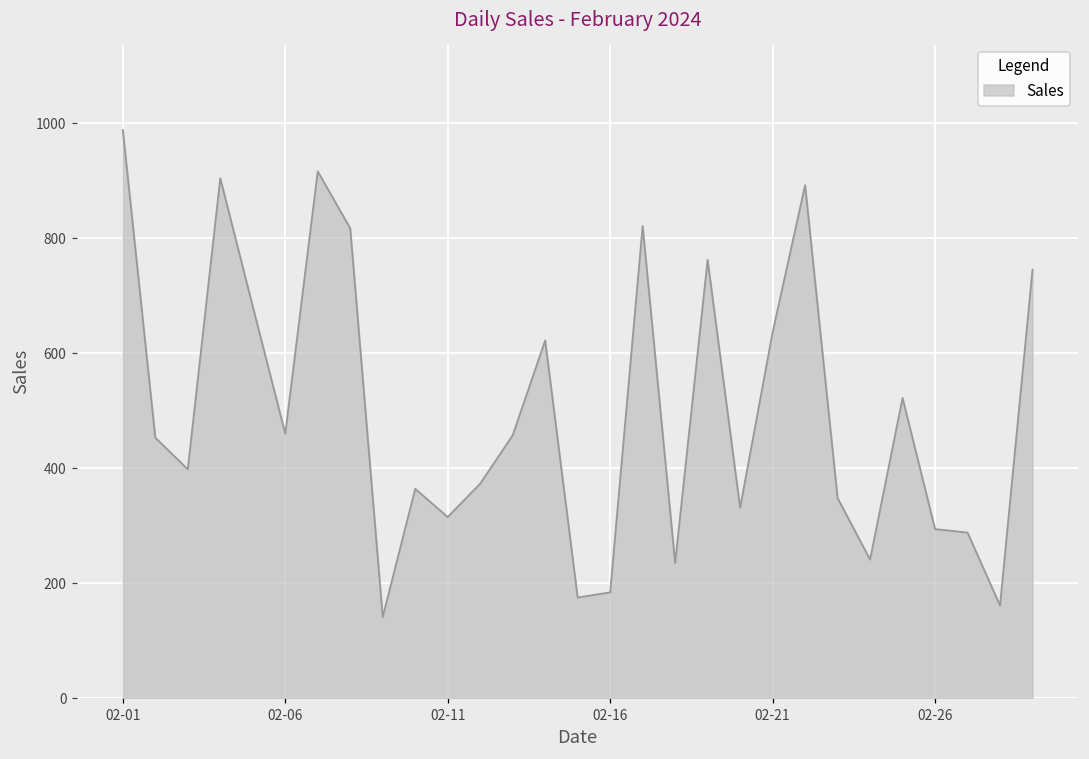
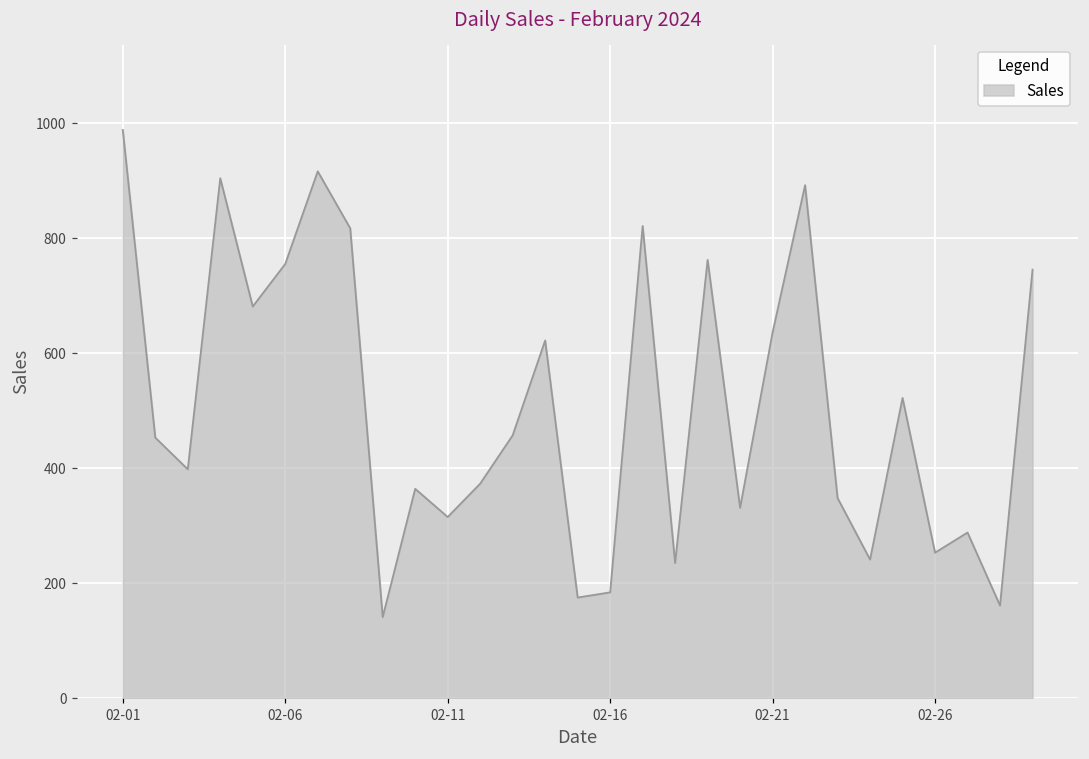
02-06: 460 -> 760
02-26: 290 -> 250
